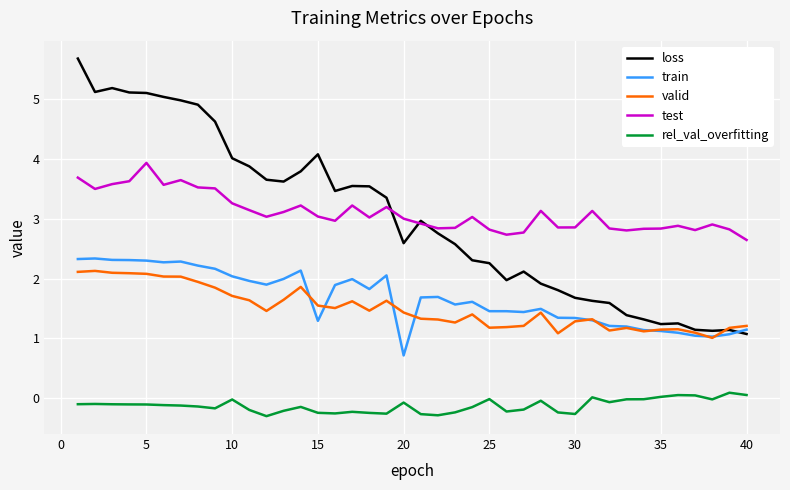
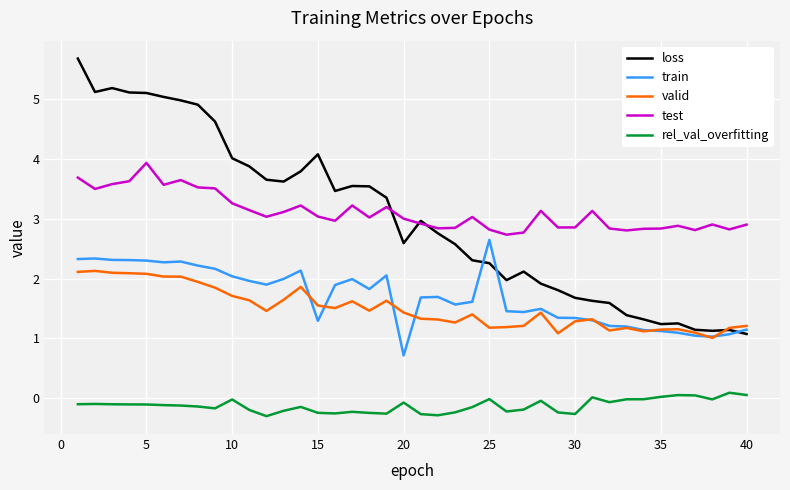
train, 25: 1.5 -> 2.6
test, 40: 2.6 -> 2.9
